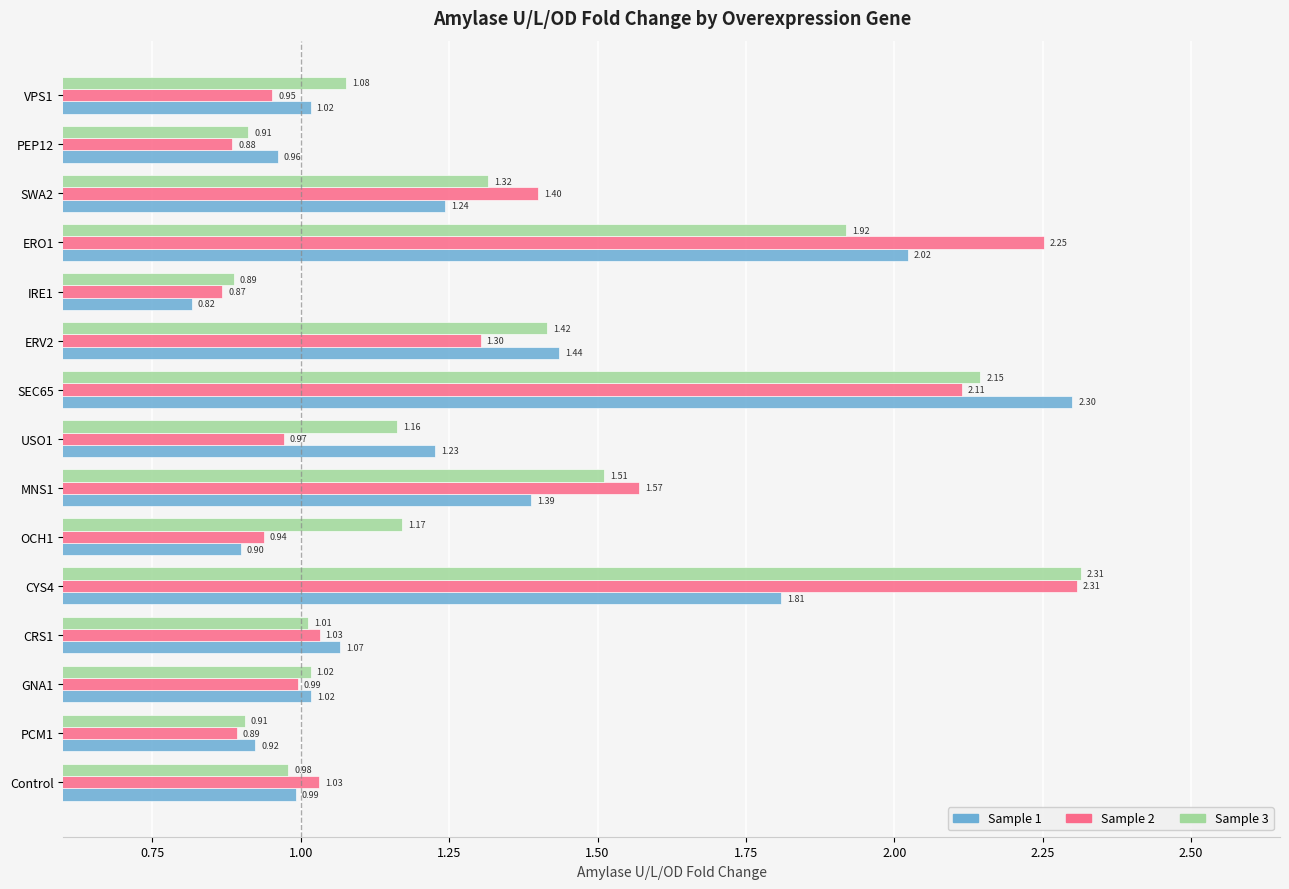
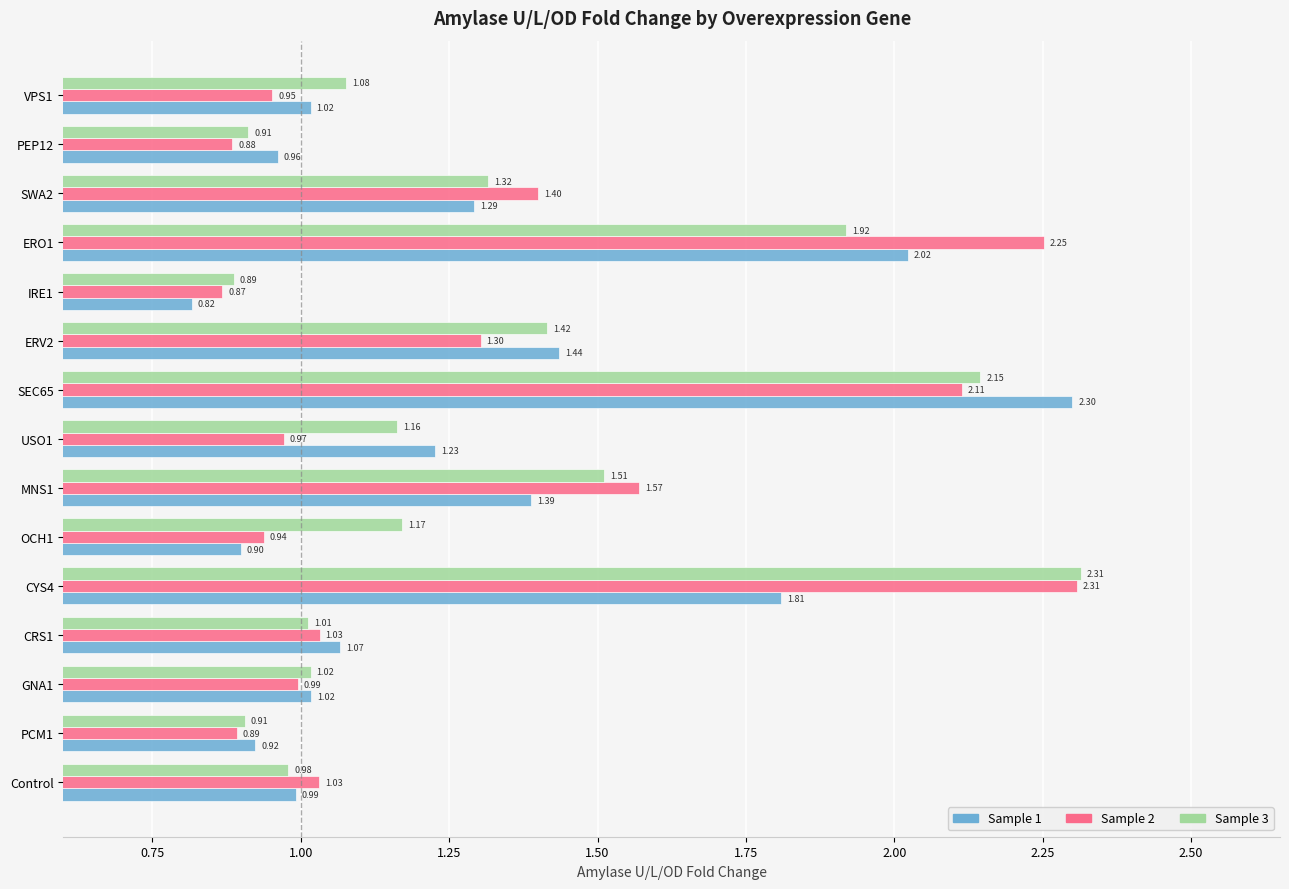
Sample 1, SWA2: 1.24 -> 1.29
